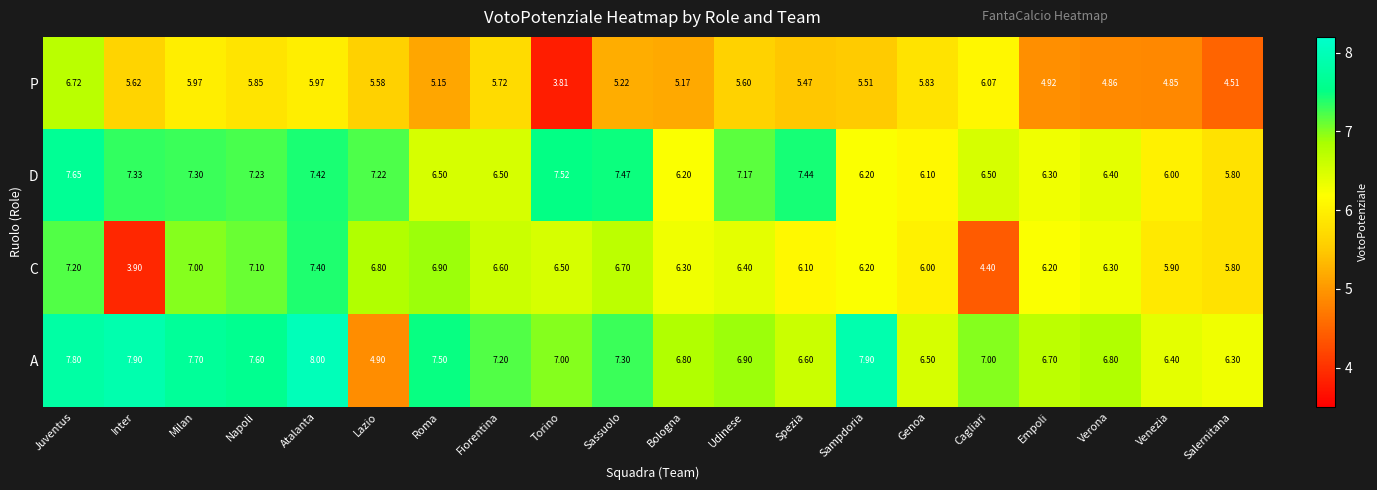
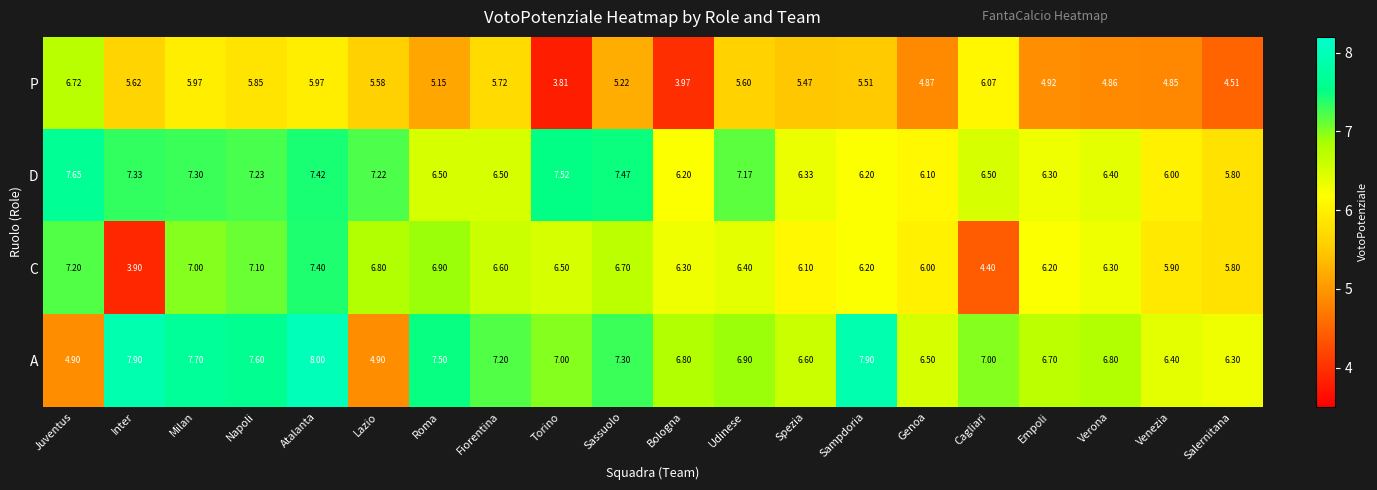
P, Bologna: 5.17 -> 3.97
P, Genoa: 5.83 -> 4.87
D, Spezia: 7.44 -> 6.33
A, Juventus: 7.80 -> 4.90
